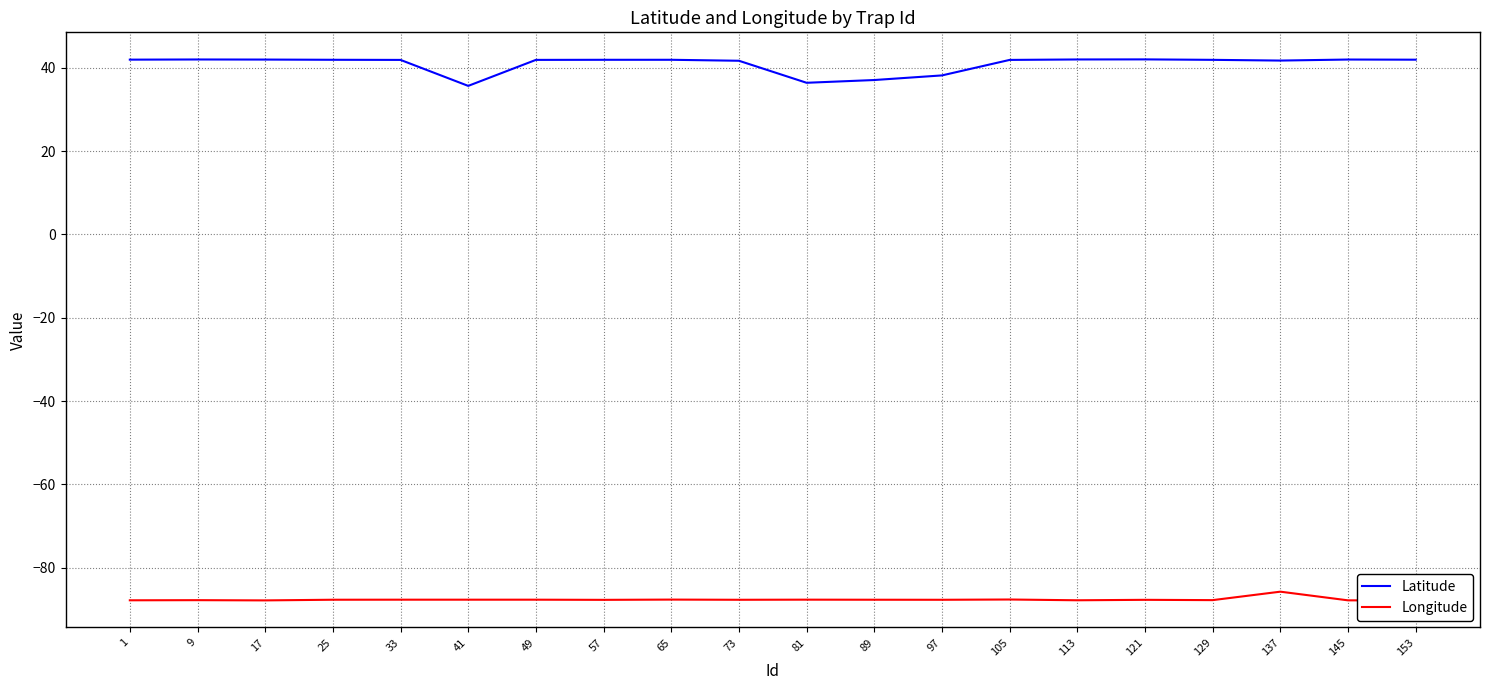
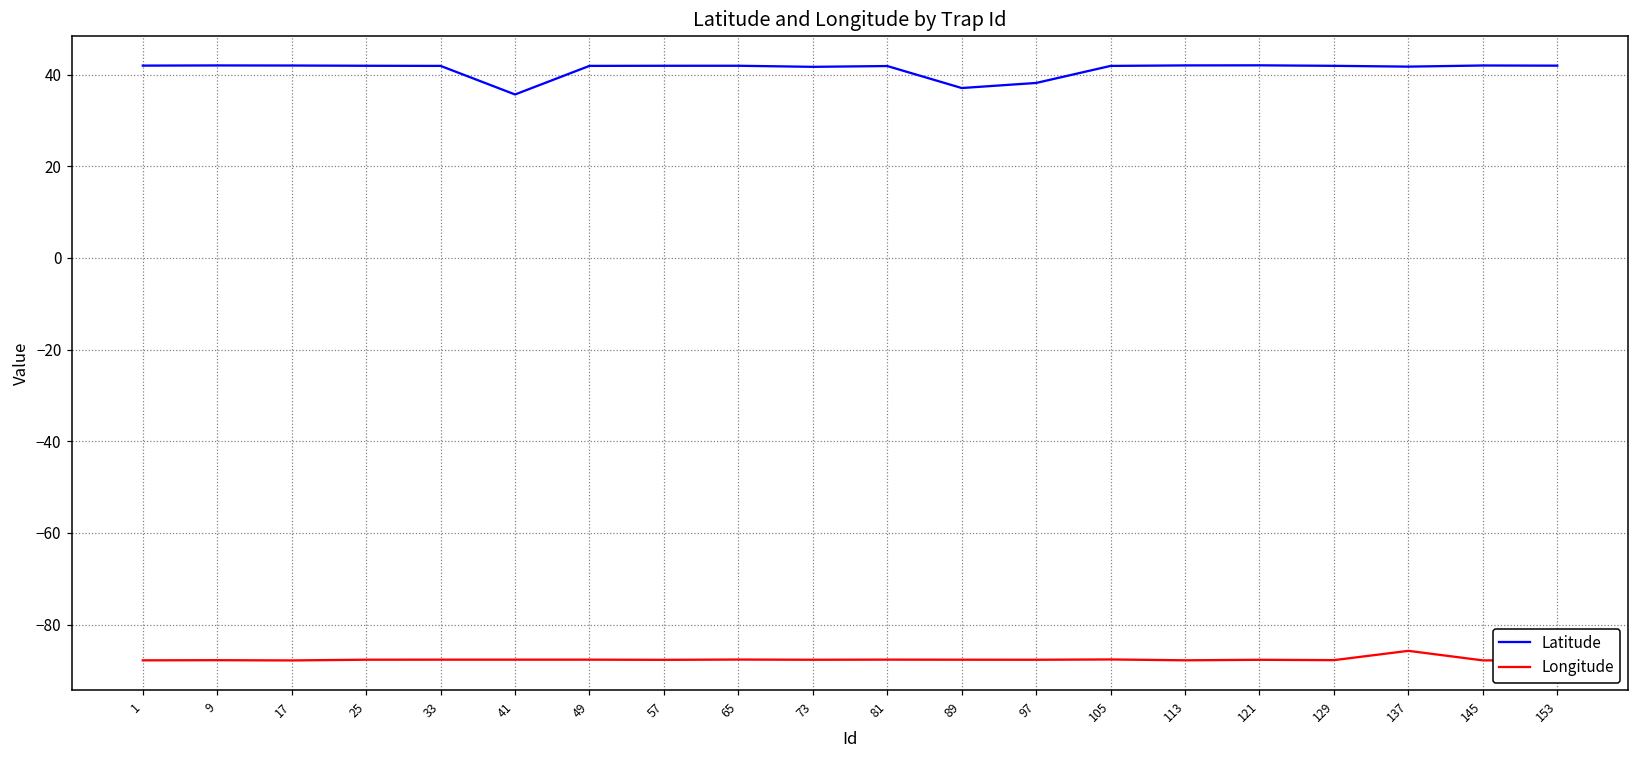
Latitude, 81: 36 -> 42
